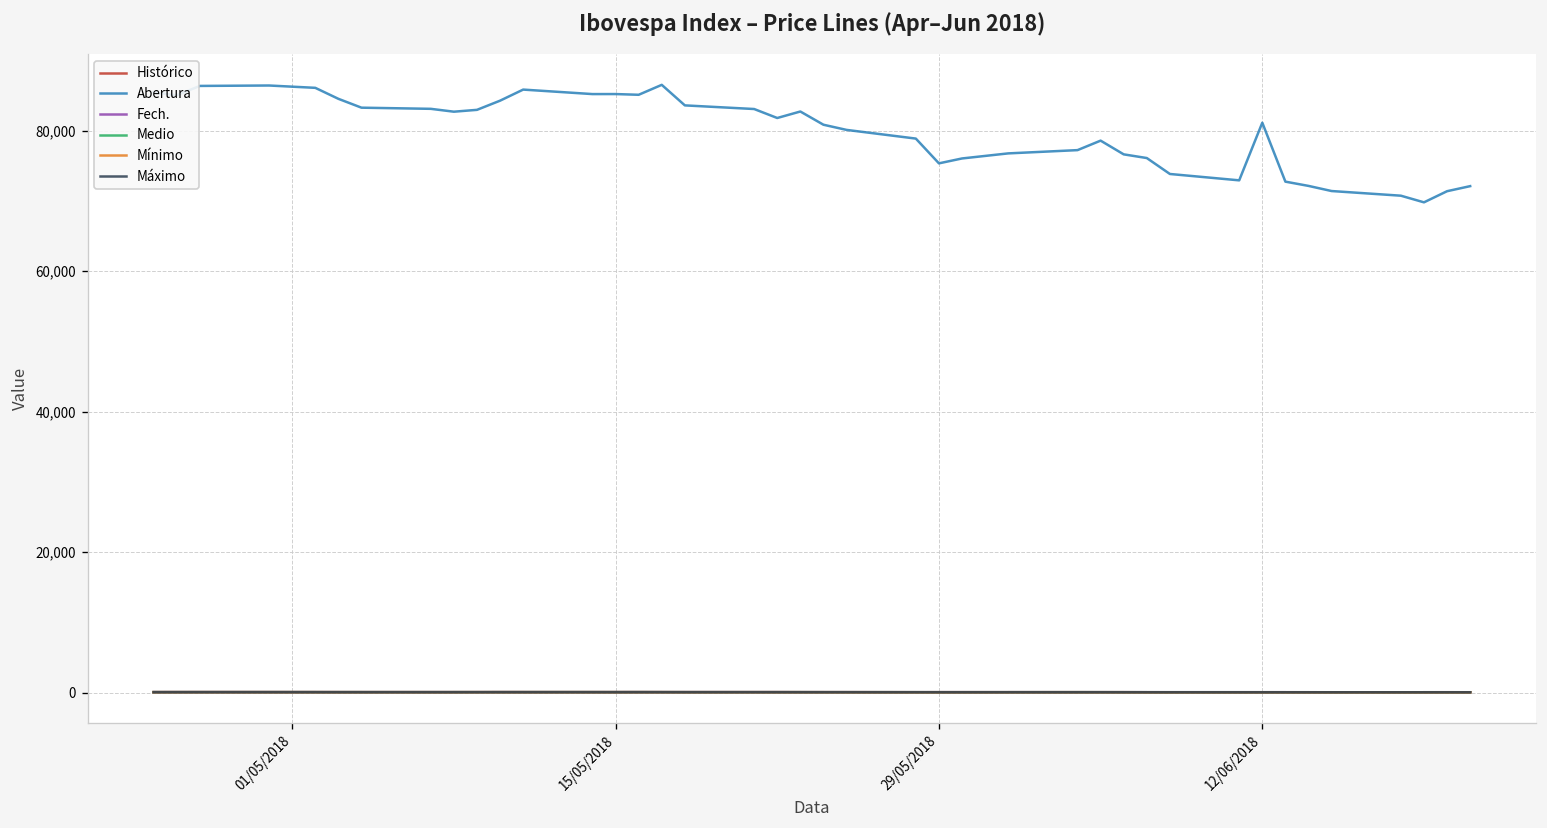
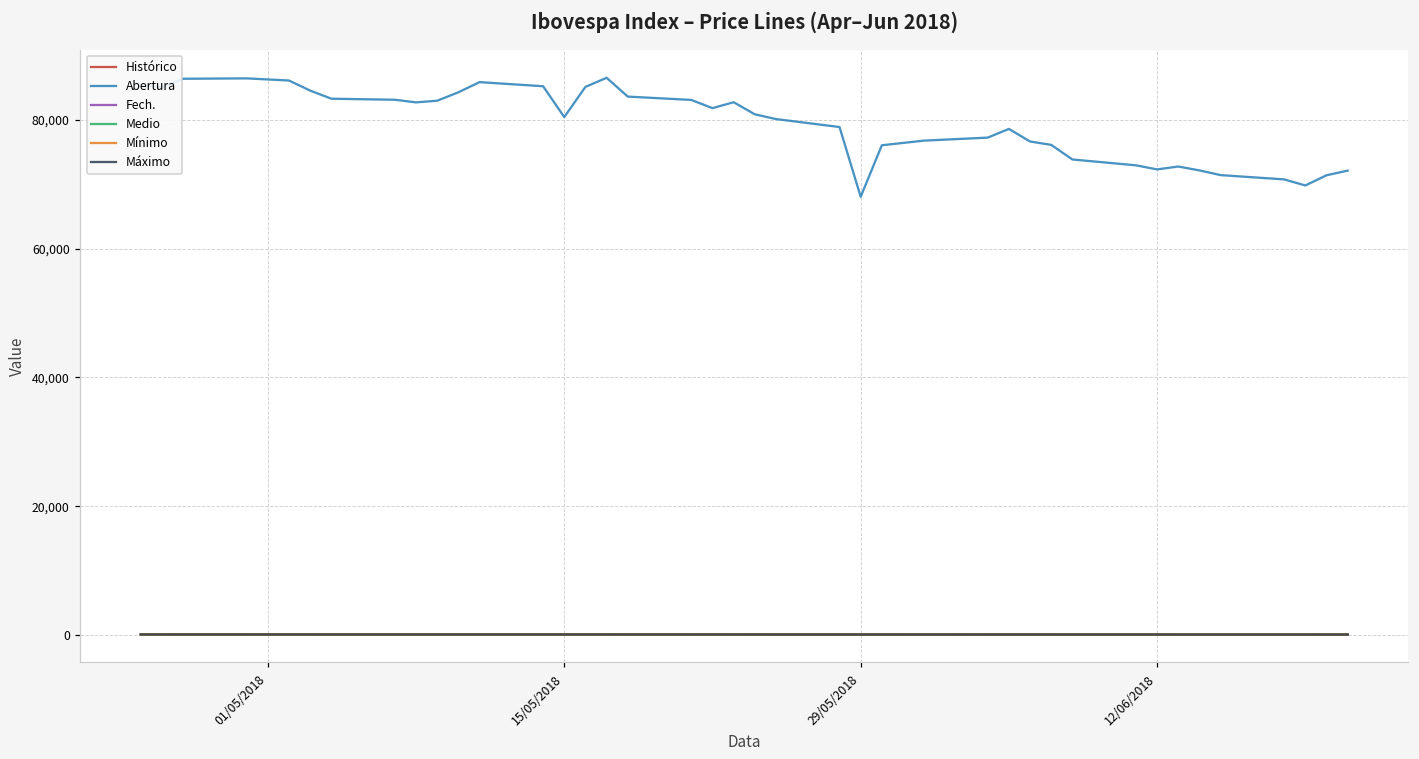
Abertura, 15/05/2018: 85,000 -> 80,000
Abertura, 29/05/2018: 75,000 -> 68,000
Abertura, 12/06/2018: 81,000 -> 72,000
